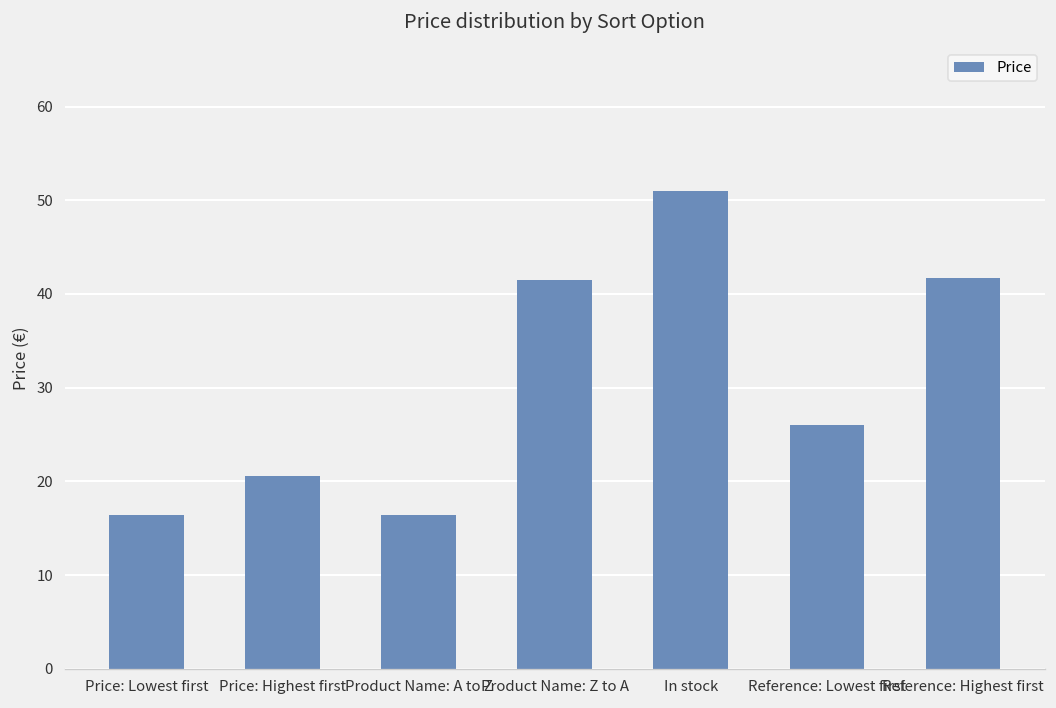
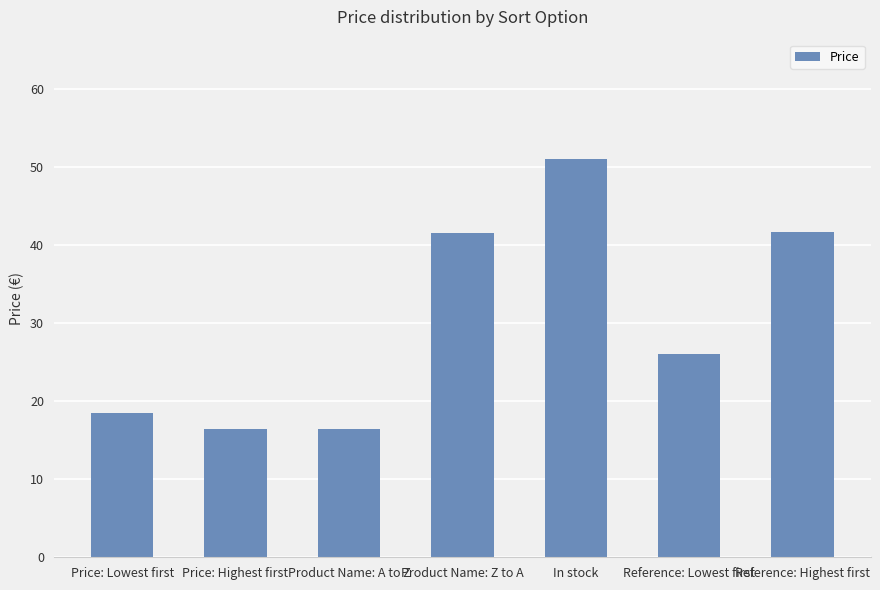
Price: Lowest first: 16 -> 19
Price: Highest first: 21 -> 16
